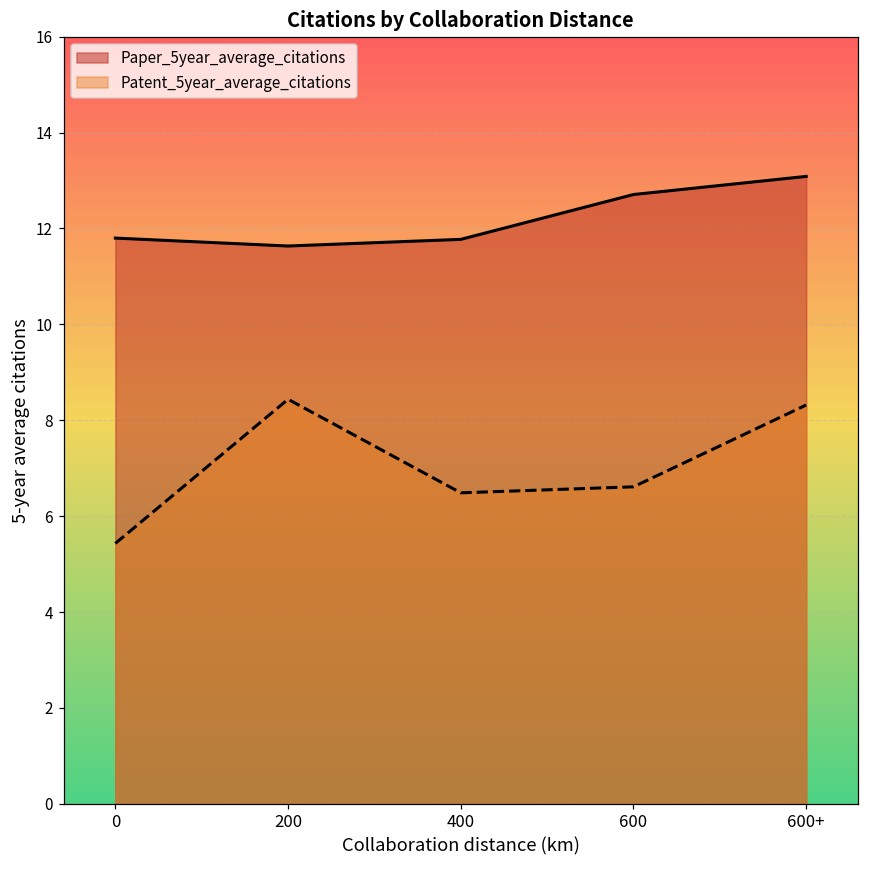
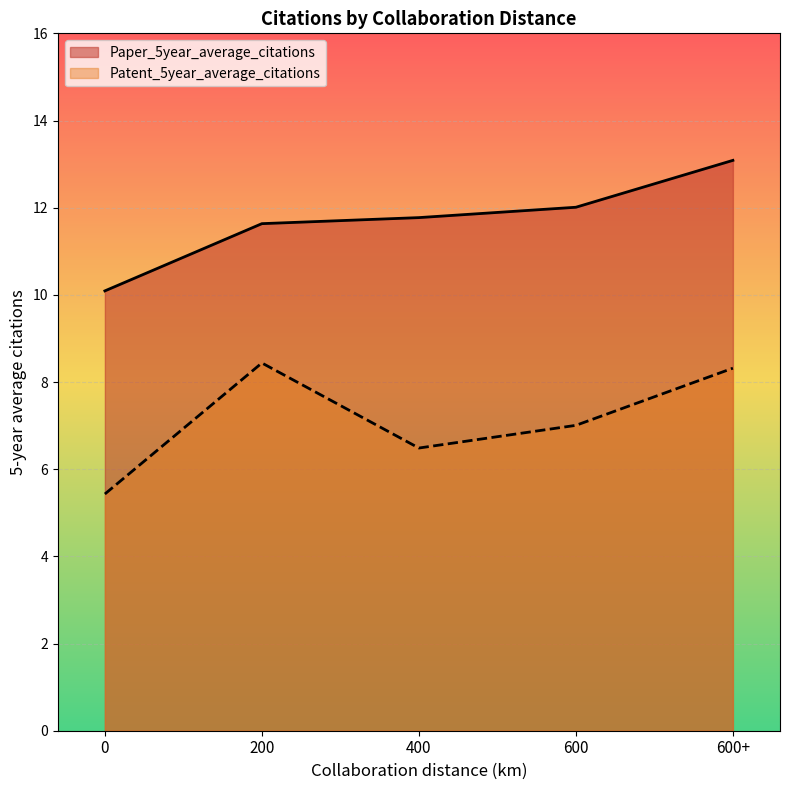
Paper_5year_average_citations, 0: 11.8 -> 10.1
Paper_5year_average_citations, 600: 12.7 -> 12.0
Patent_5year_average_citations, 600: 6.6 -> 7.0
